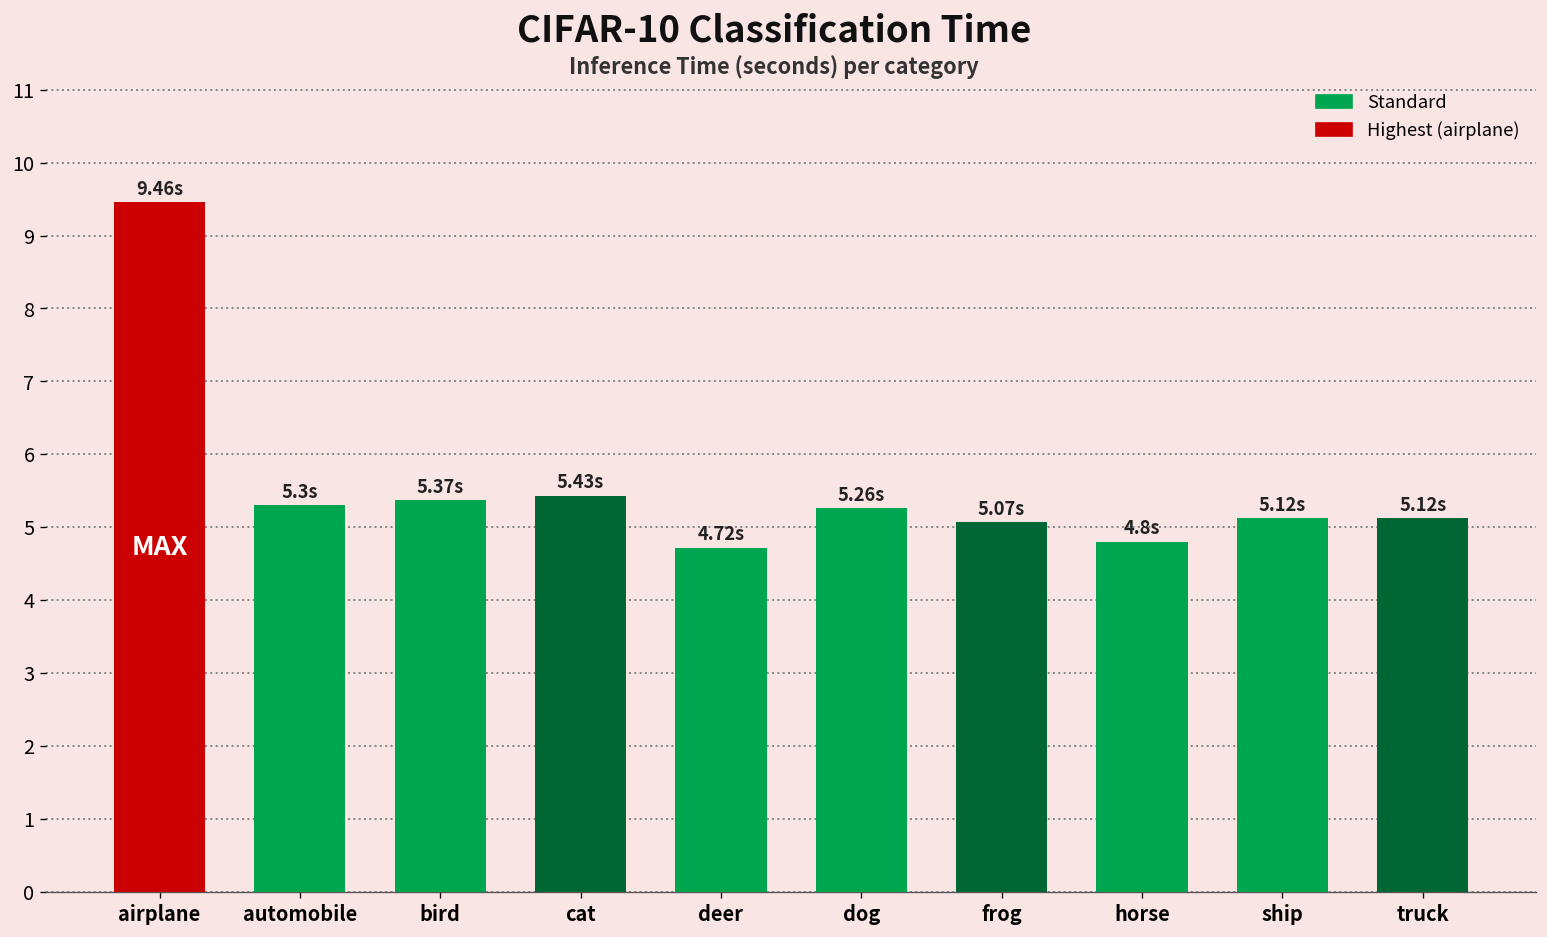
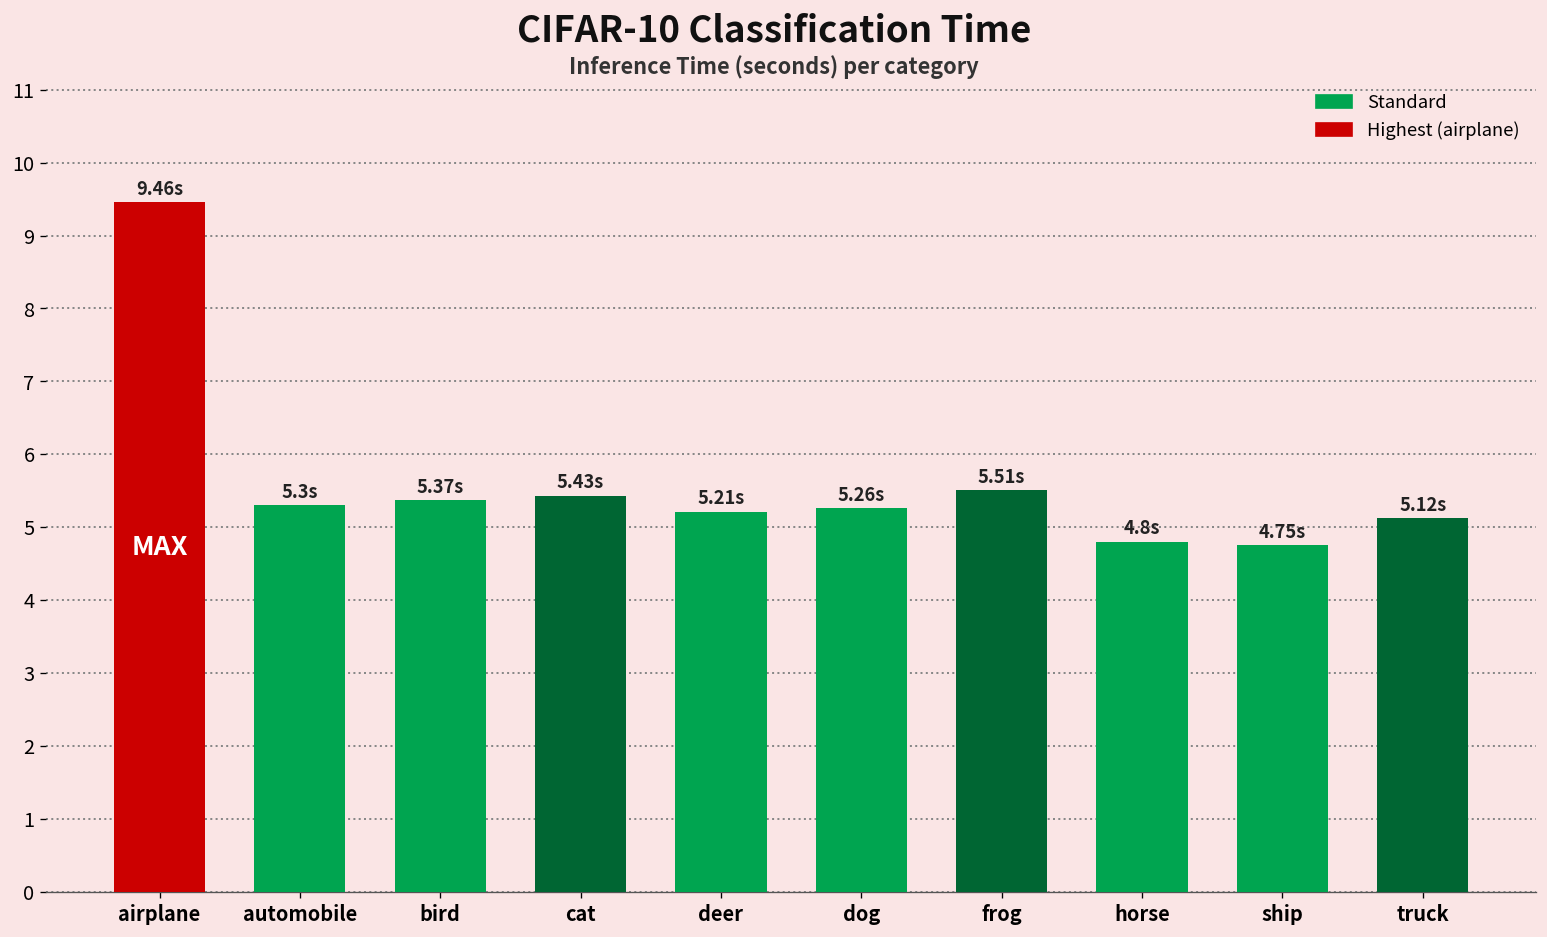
deer: 4.72s -> 5.21s
frog: 5.07s -> 5.51s
ship: 5.12s -> 4.75s
